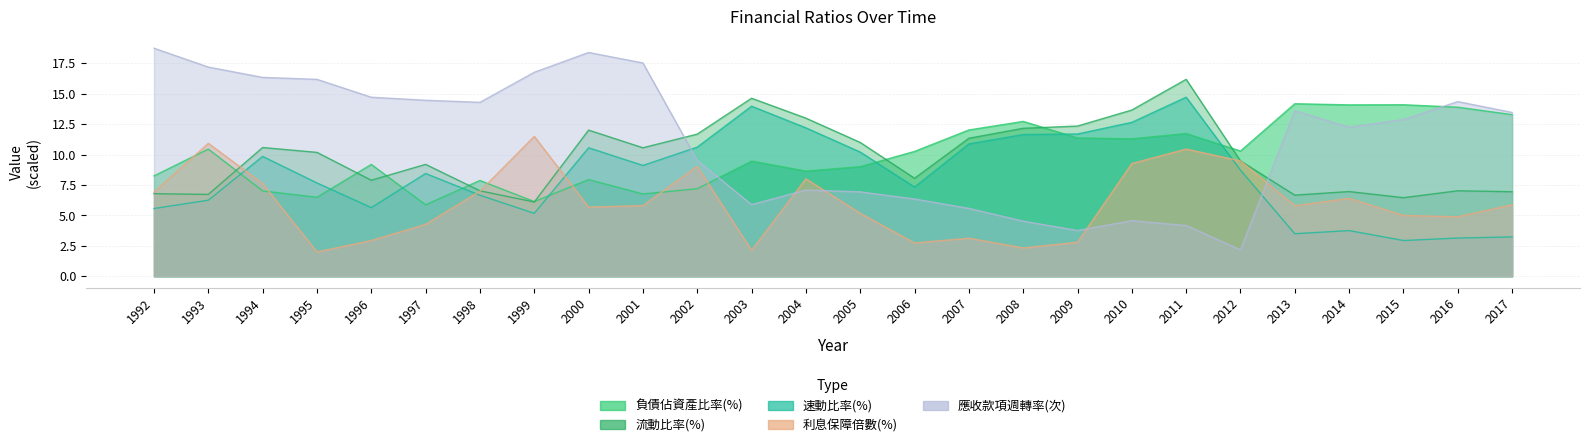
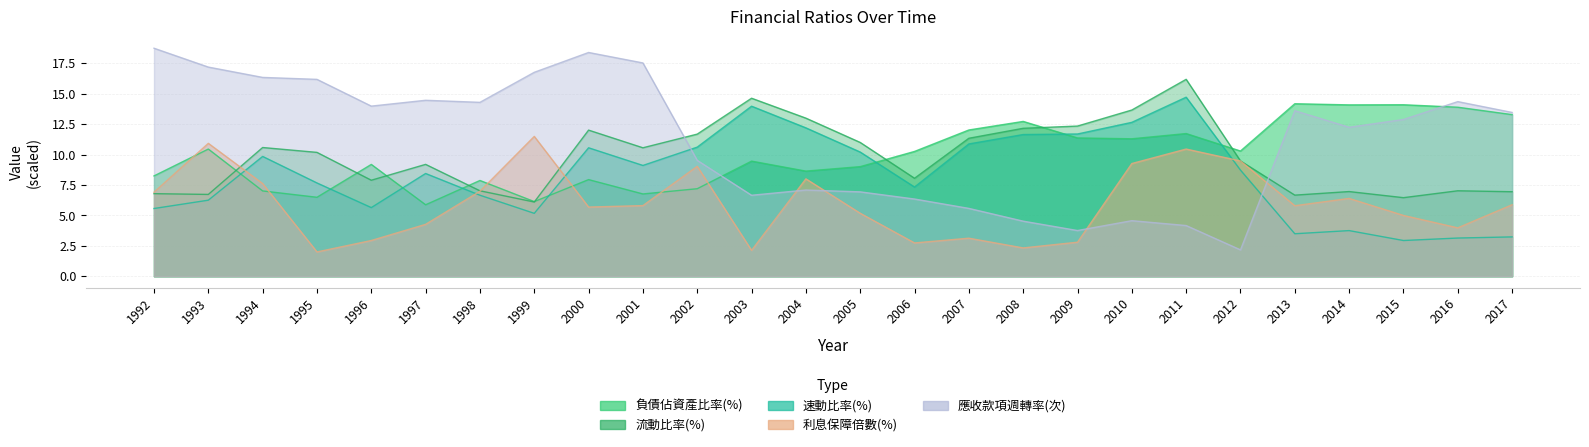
應收款項週轉率(次), 1996: 14.7 -> 14.0
應收款項週轉率(次), 2003: 5.9 -> 6.7
利息保障倍數(%), 2016: 4.9 -> 4.0
